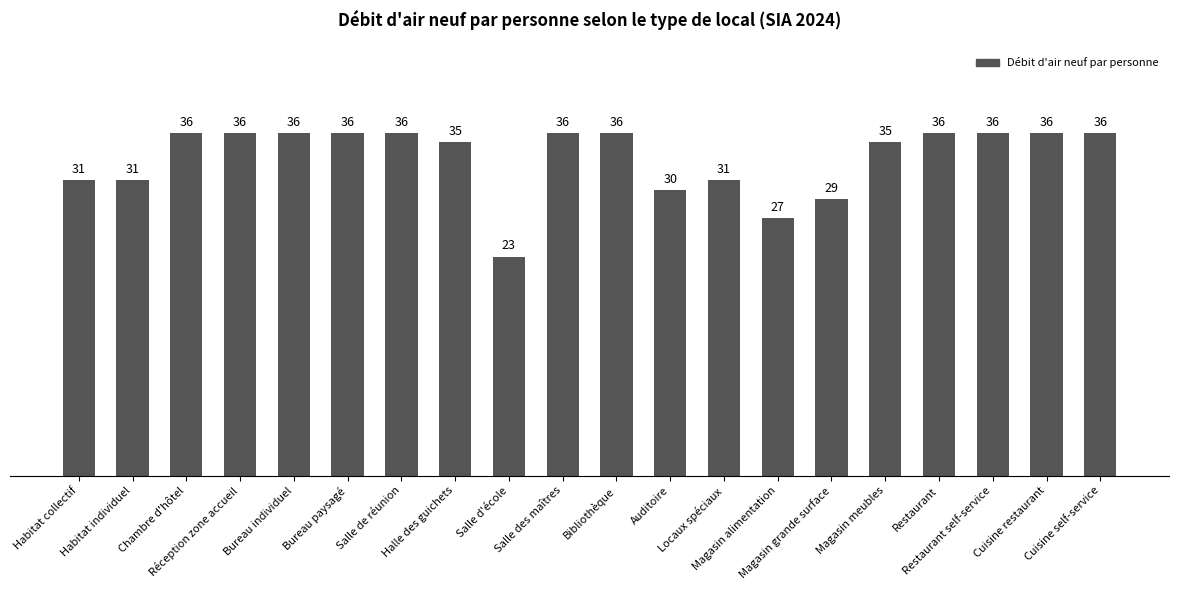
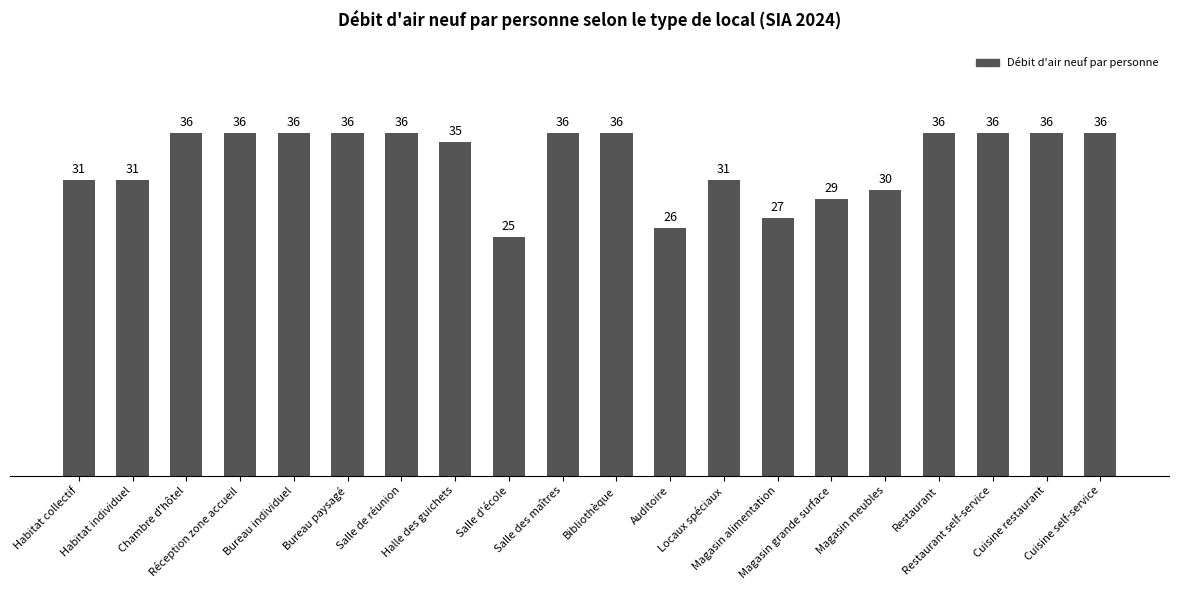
Salle d'école: 23 -> 25
Auditoire: 30 -> 26
Magasin meubles: 35 -> 30
